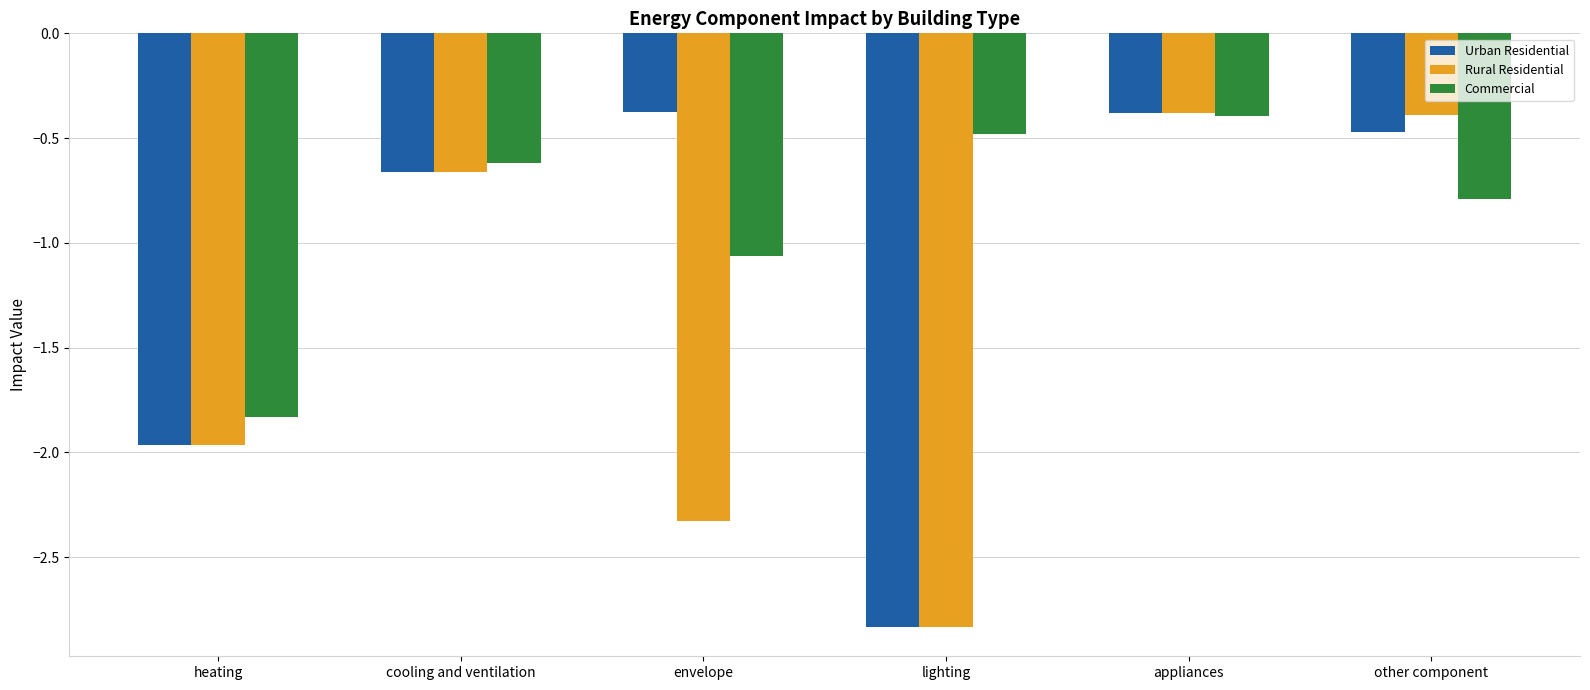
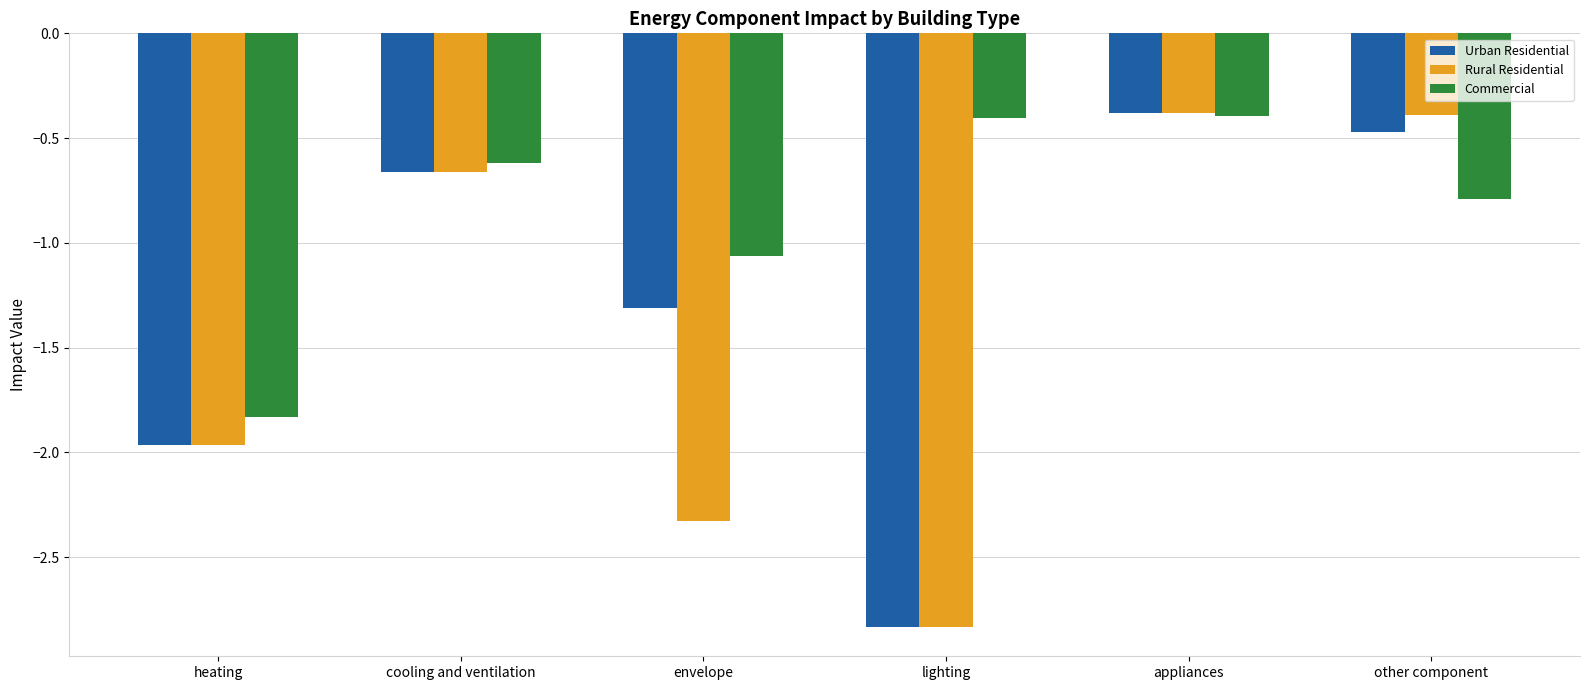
Urban Residential, envelope: -0.37 -> -1.31
Commercial, lighting: -0.48 -> -0.40
